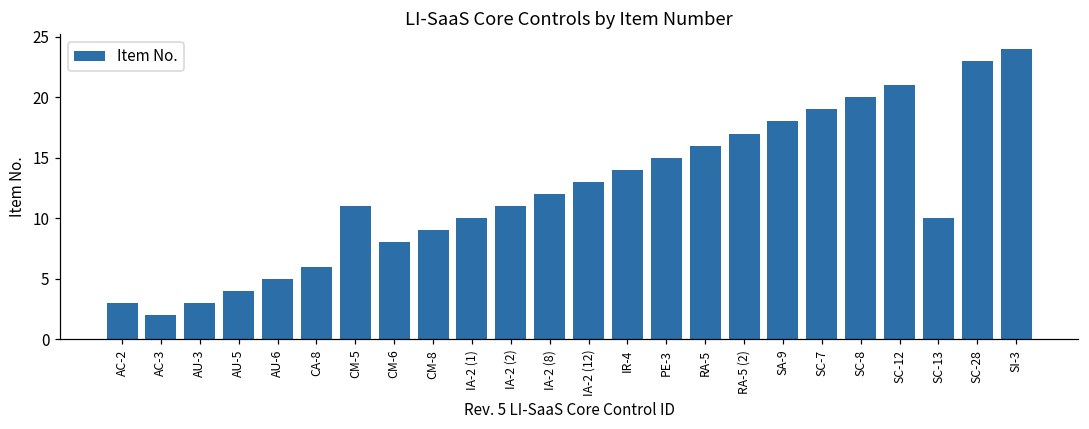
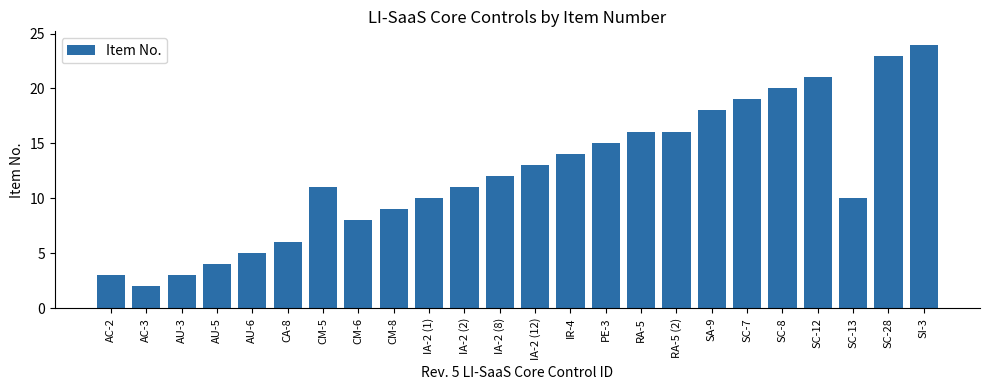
RA-5 (2): 17 -> 16
